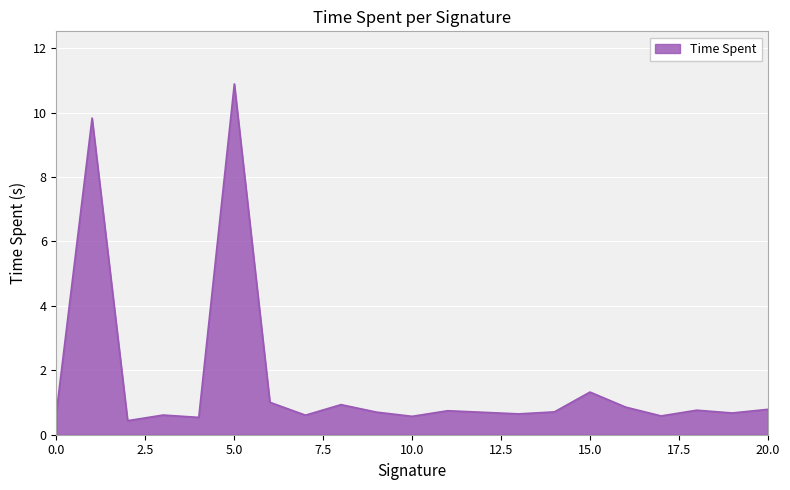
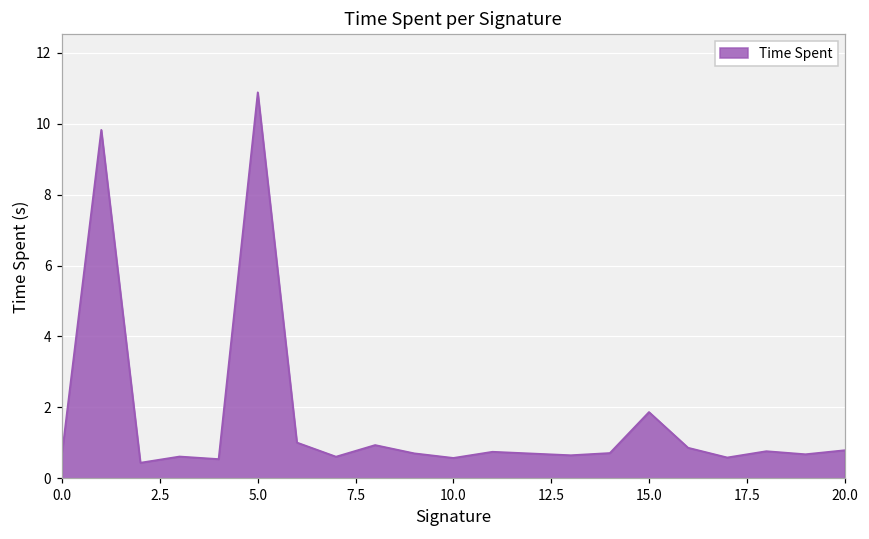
15.0: 1.3 -> 1.9
